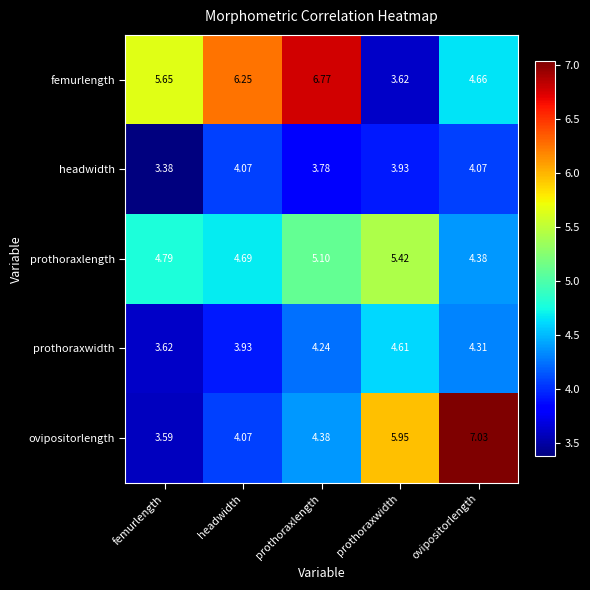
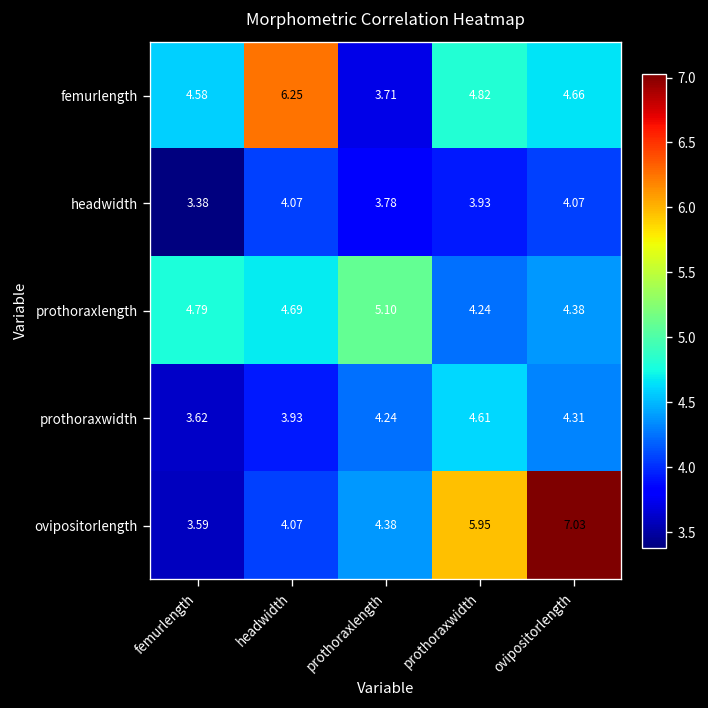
femurlength, femurlength: 5.65 -> 4.58
femurlength, prothoraxlength: 6.77 -> 3.71
femurlength, prothoraxwidth: 3.62 -> 4.82
prothoraxlength, prothoraxwidth: 5.42 -> 4.24
